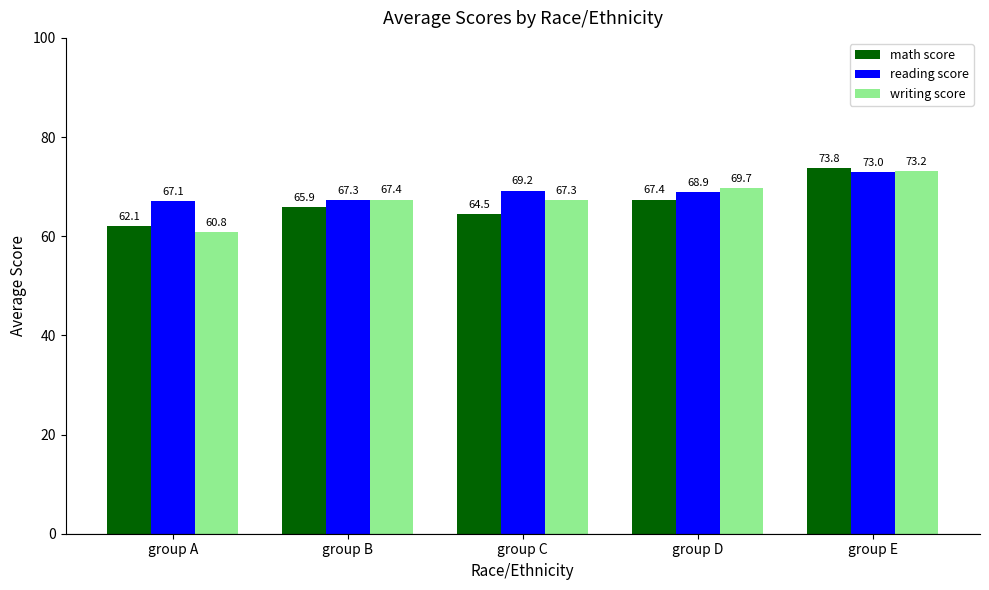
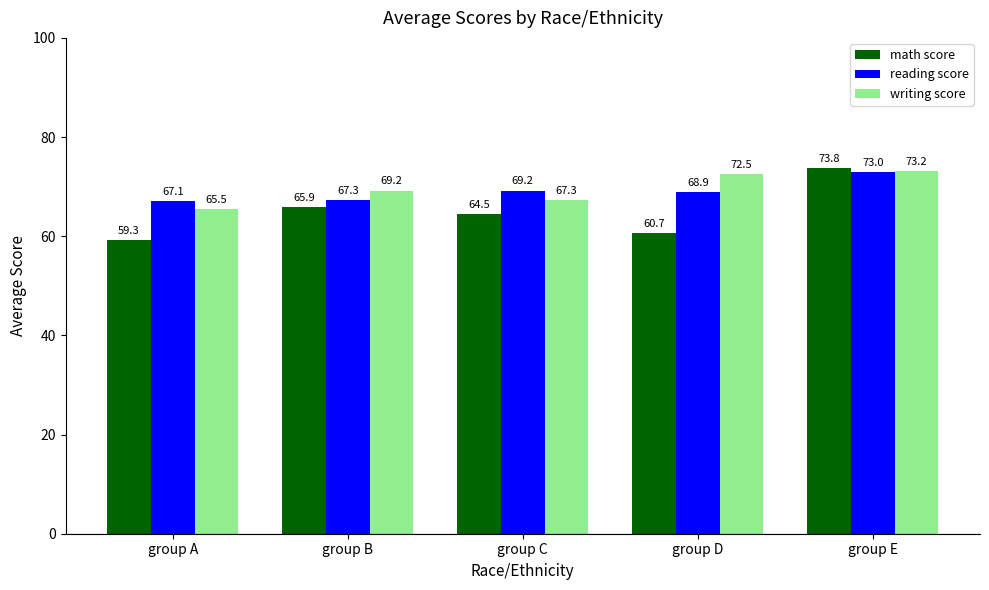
math score, group A: 62.1 -> 59.3
writing score, group A: 60.8 -> 65.5
writing score, group B: 67.4 -> 69.2
math score, group D: 67.4 -> 60.7
writing score, group D: 69.7 -> 72.5
